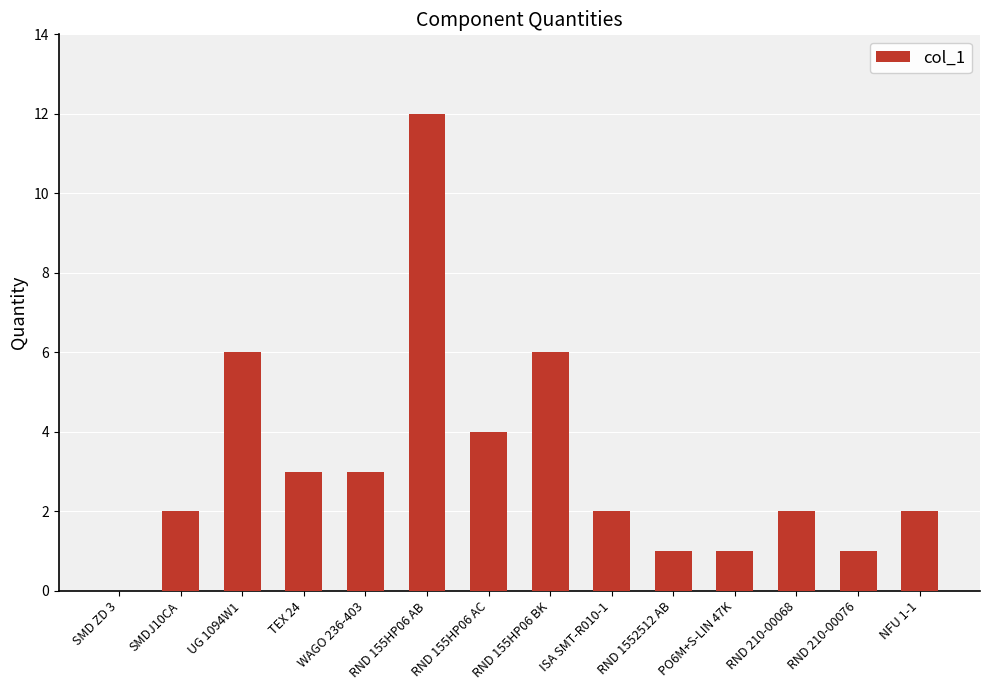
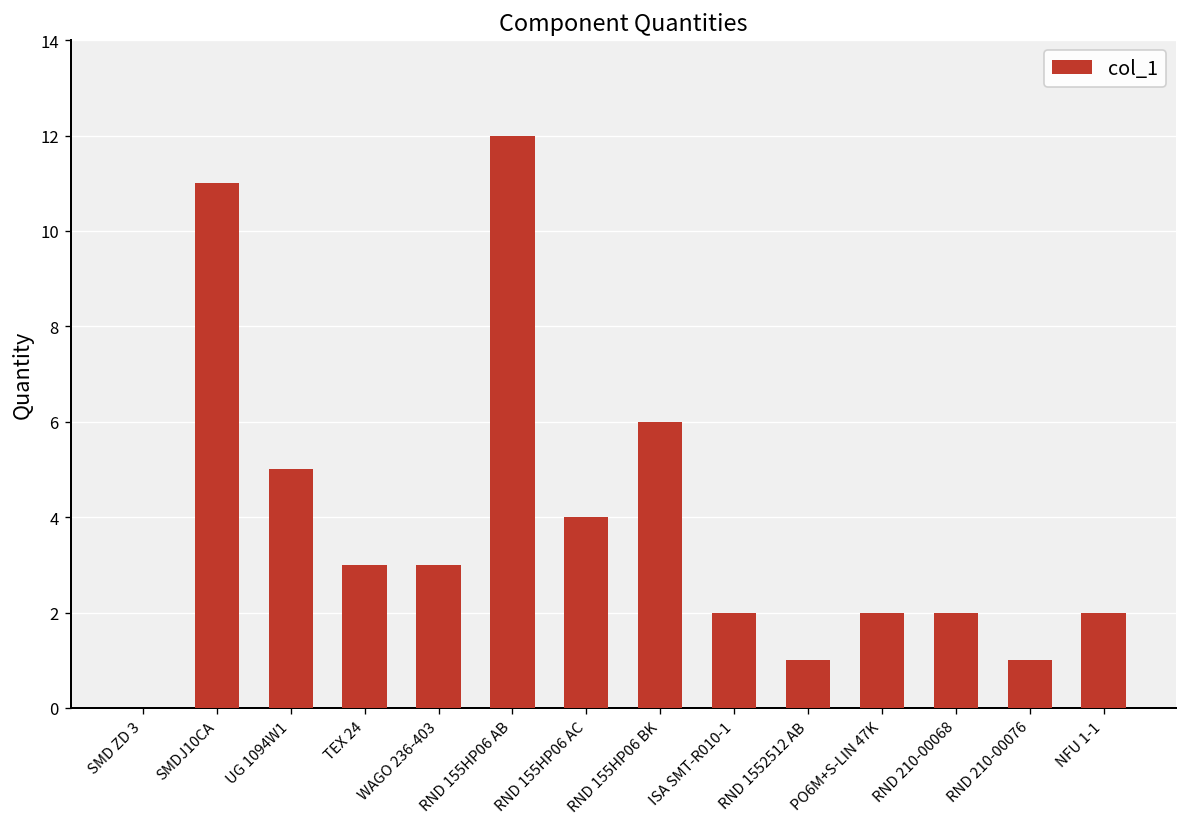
SMDJ10CA: 2 -> 11
UG 1094W1: 6 -> 5
PO6M+S-LIN 47K: 1 -> 2
